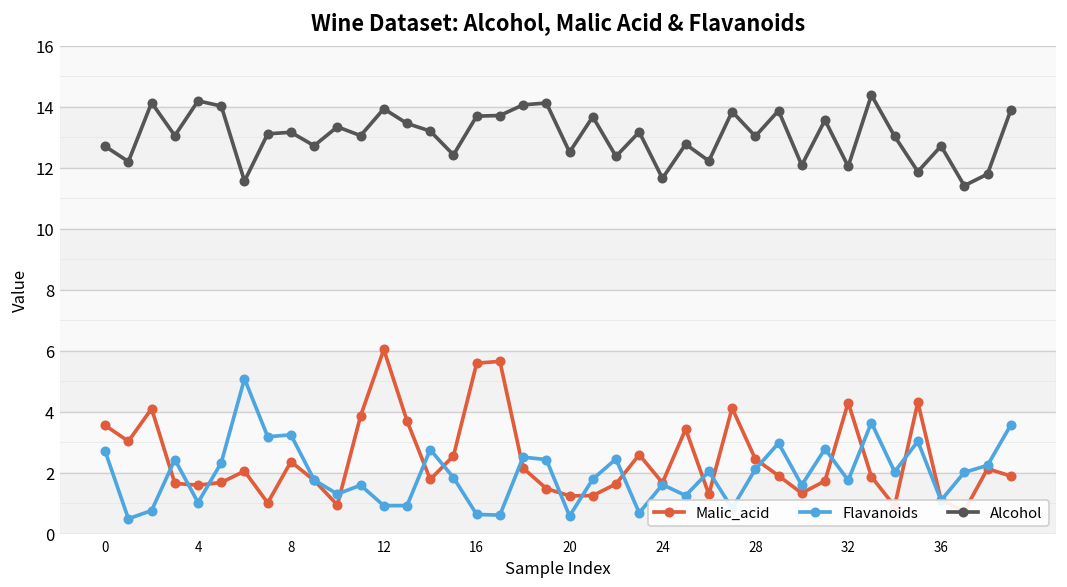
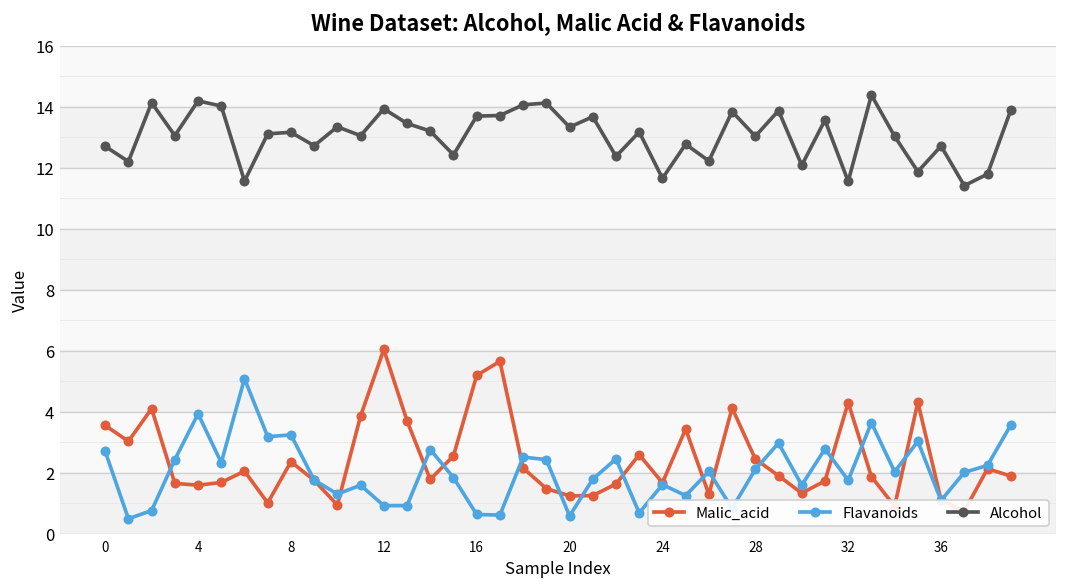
Flavanoids, 4: 1.0 -> 3.9
Malic_acid, 16: 5.6 -> 5.2
Alcohol, 20: 12.5 -> 13.3
Alcohol, 32: 12.0 -> 11.6
